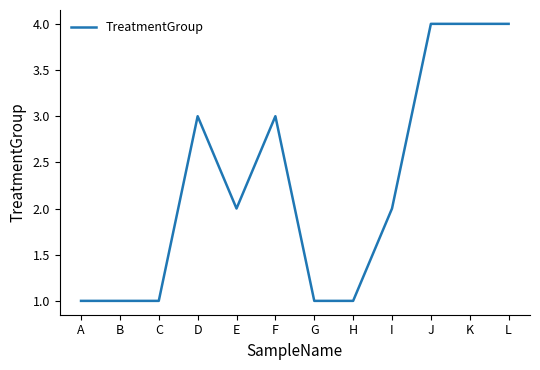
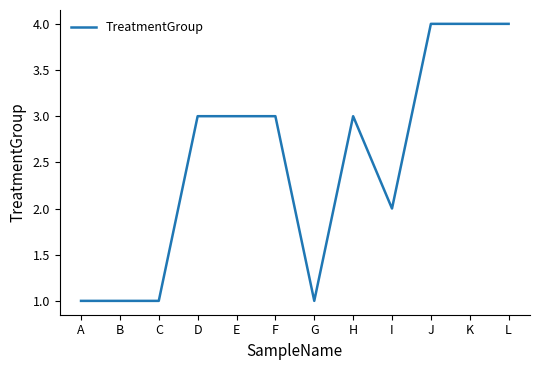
E: 2 -> 3
H: 1 -> 3
